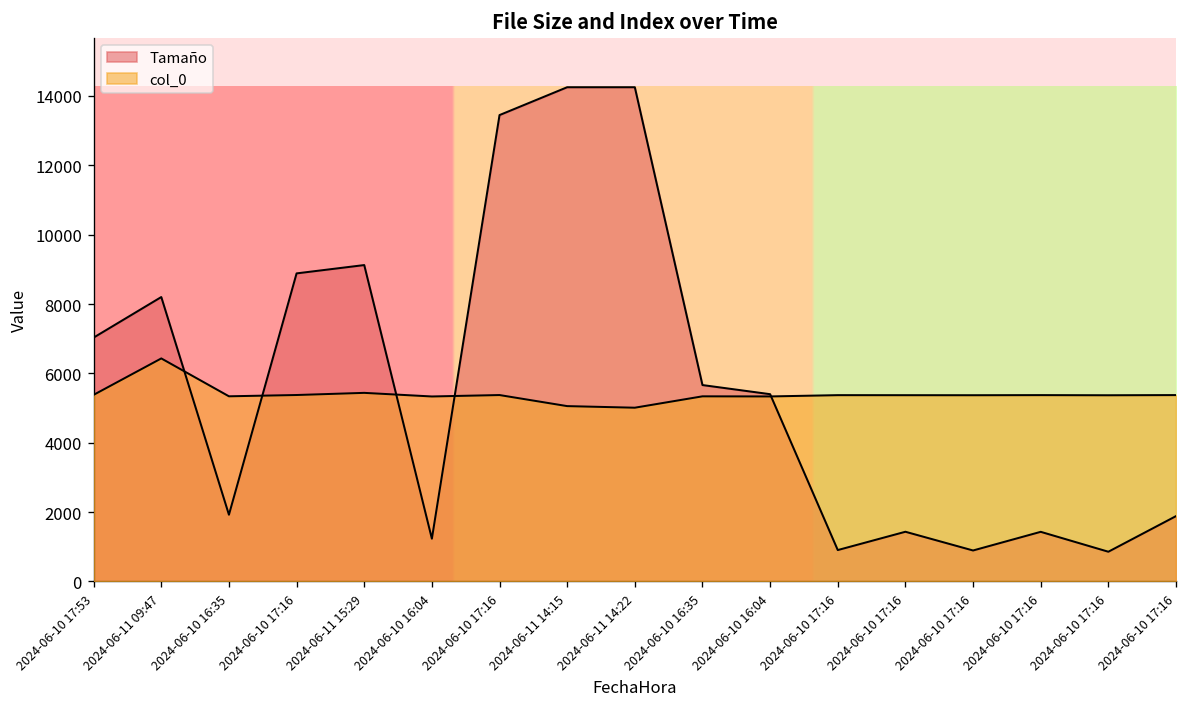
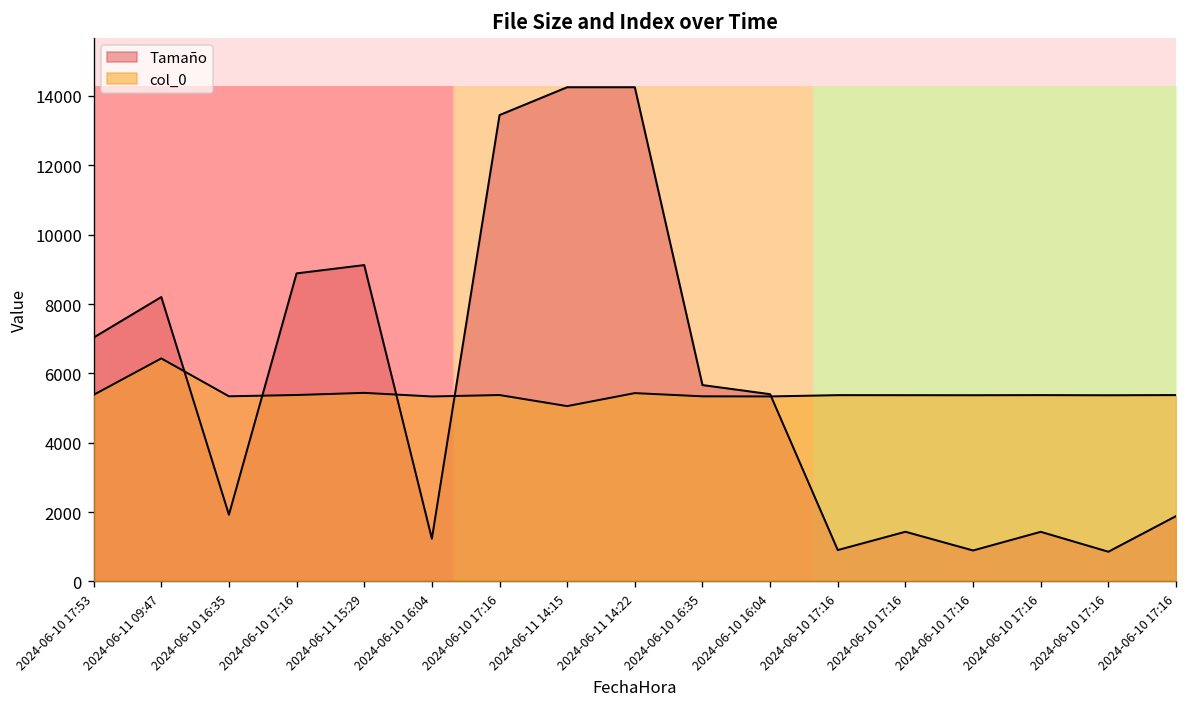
col_0, 2024-06-11 14:22: 5000 -> 5400
